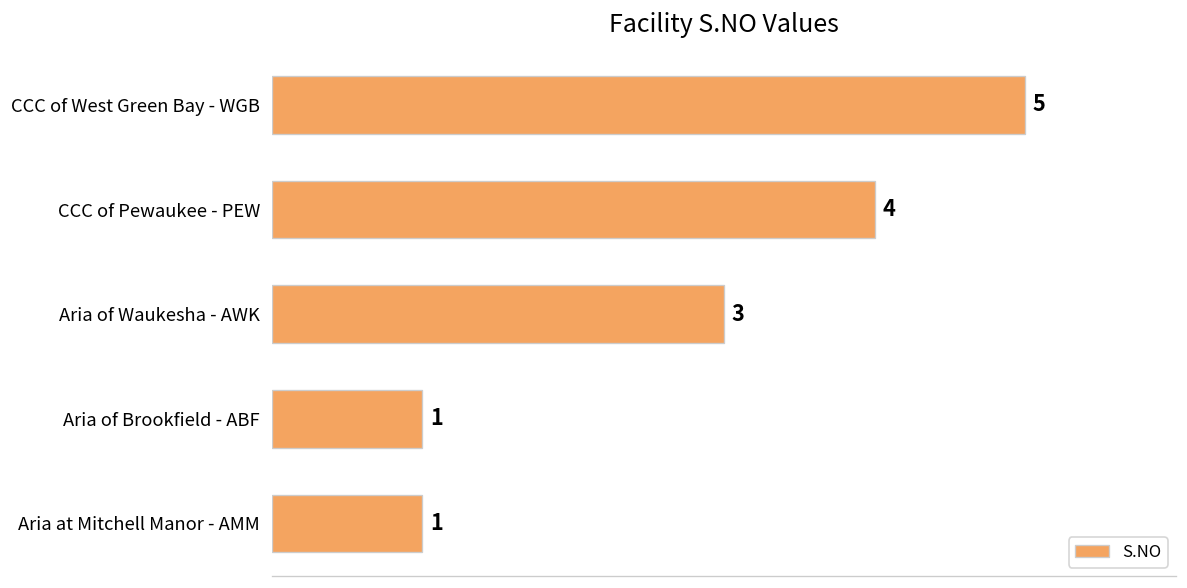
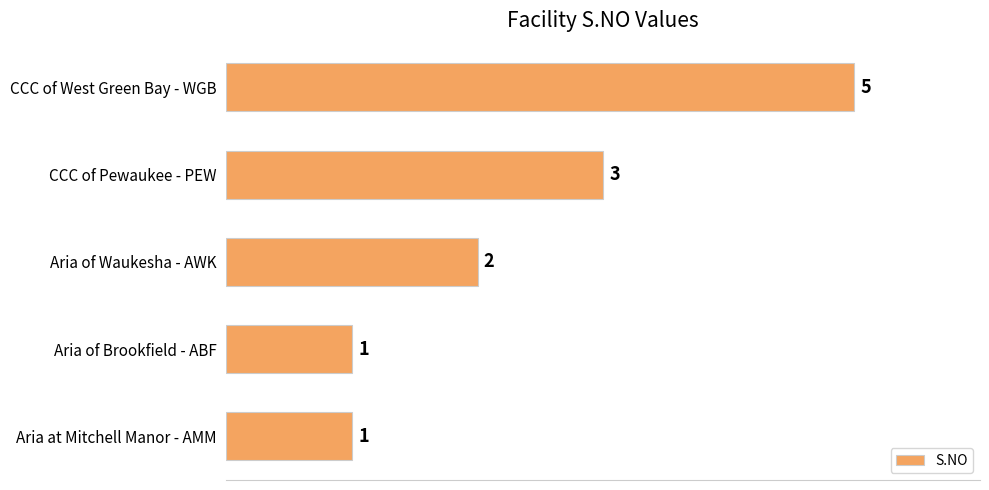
CCC of Pewaukee - PEW: 4 -> 3
Aria of Waukesha - AWK: 3 -> 2
